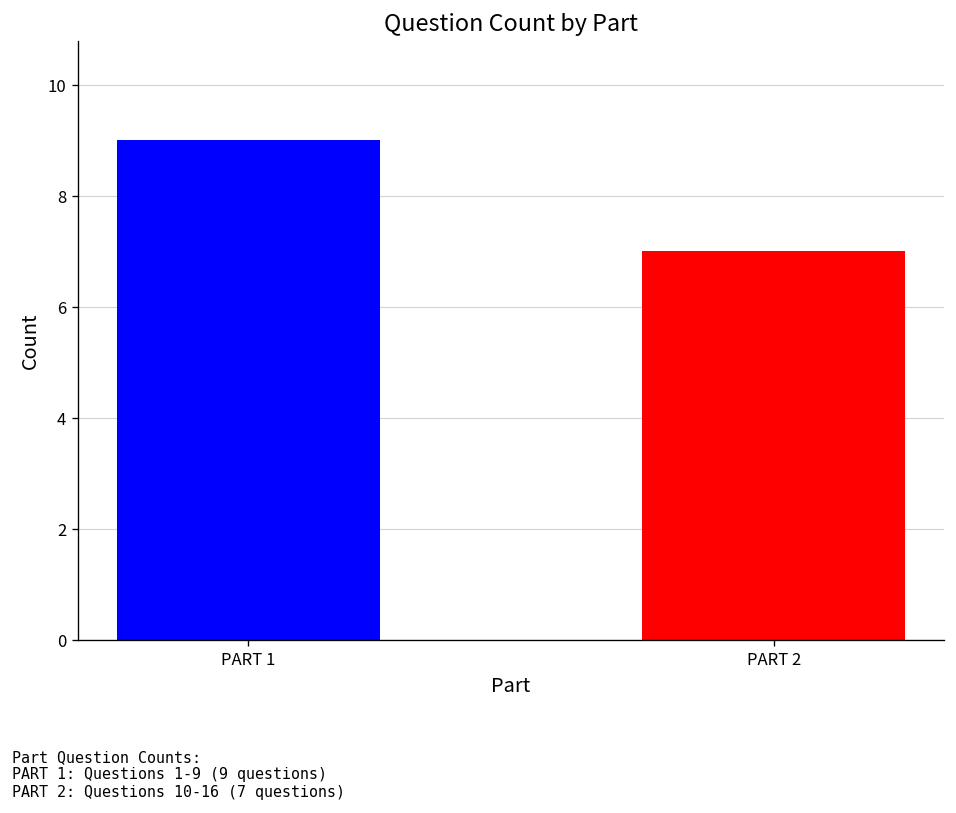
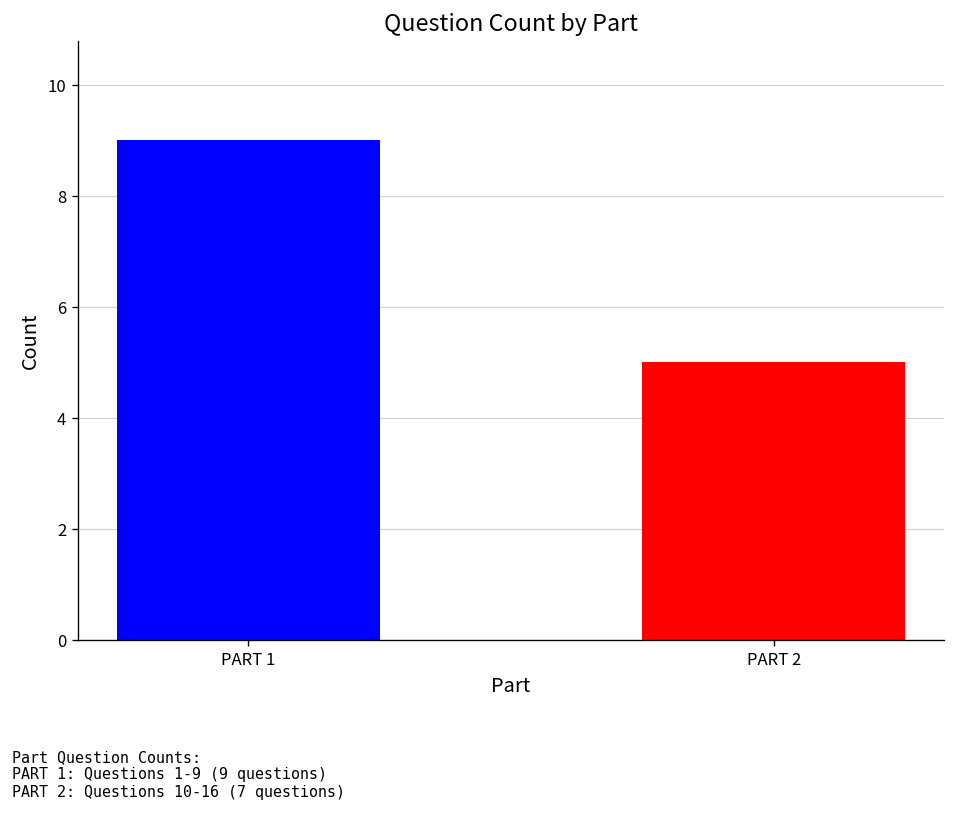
PART 2: 7 -> 5
